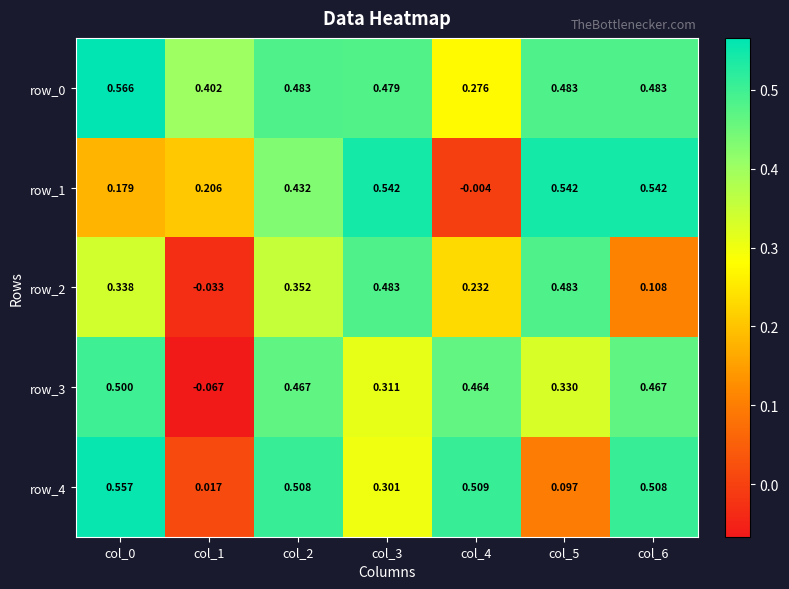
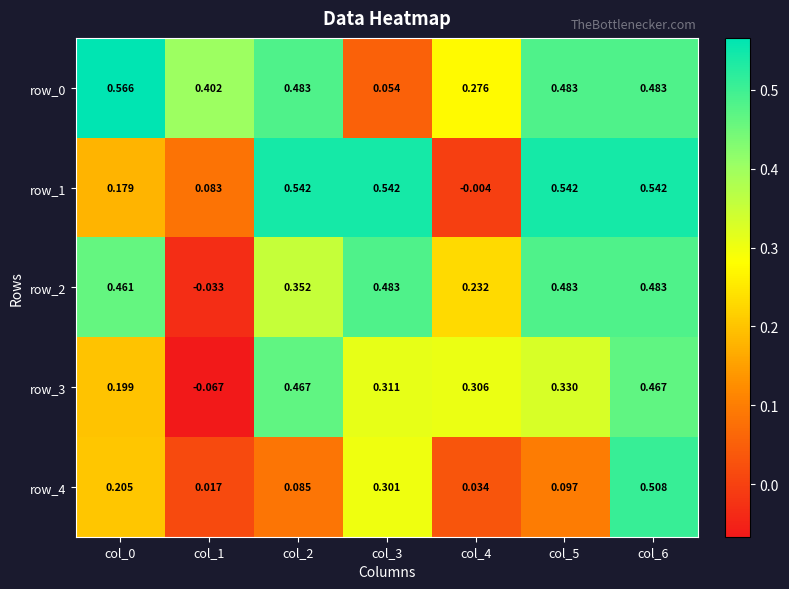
row_0, col_3: 0.479 -> 0.054
row_1, col_1: 0.206 -> 0.083
row_1, col_2: 0.432 -> 0.542
row_2, col_0: 0.338 -> 0.461
row_2, col_6: 0.108 -> 0.483
row_3, col_0: 0.500 -> 0.199
row_3, col_4: 0.464 -> 0.306
row_4, col_0: 0.557 -> 0.205
row_4, col_2: 0.508 -> 0.085
row_4, col_4: 0.509 -> 0.034
